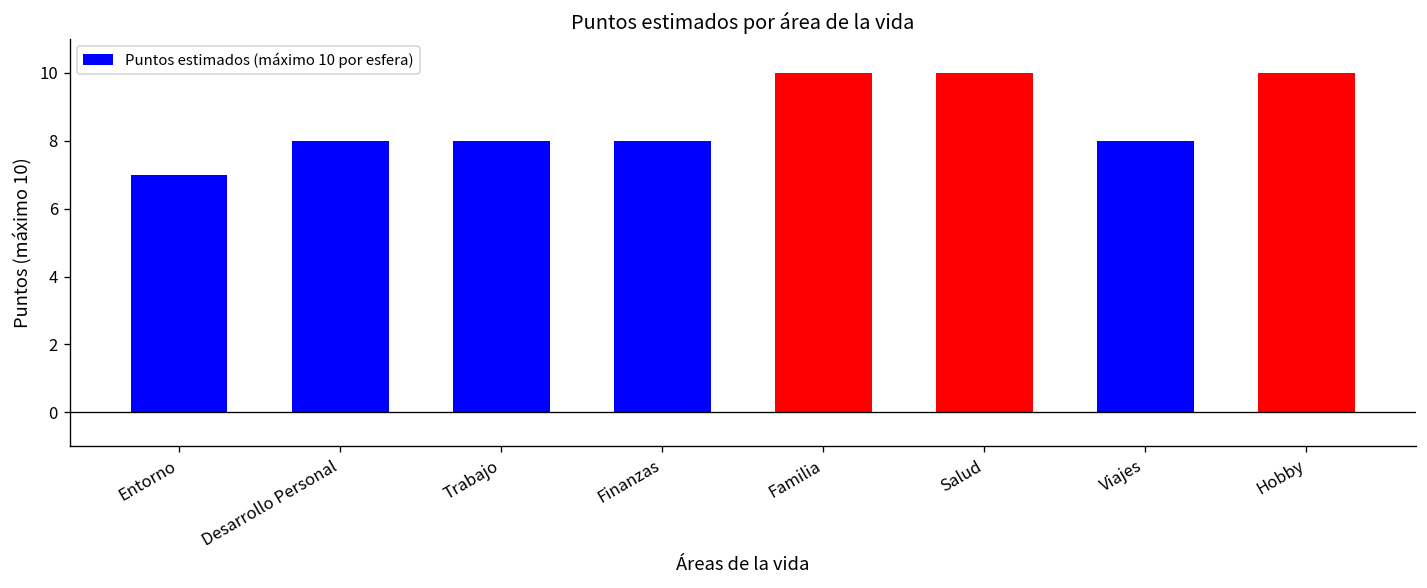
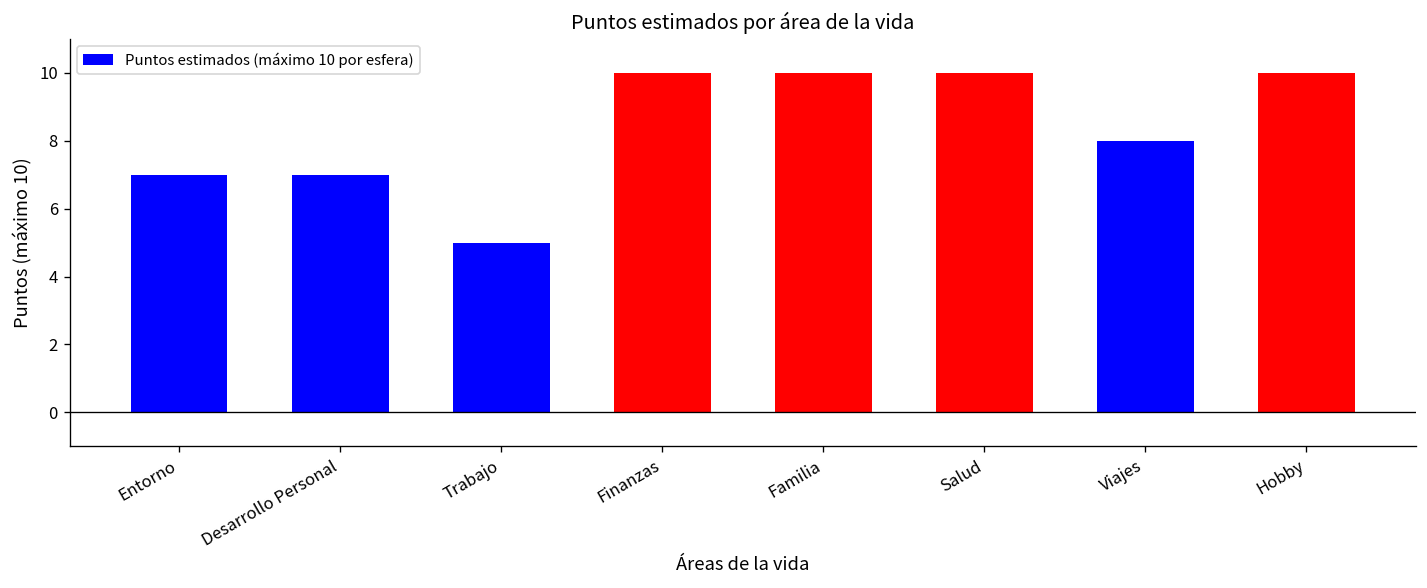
Desarrollo Personal: 8 -> 7
Trabajo: 8 -> 5
Finanzas: 8 -> 10
